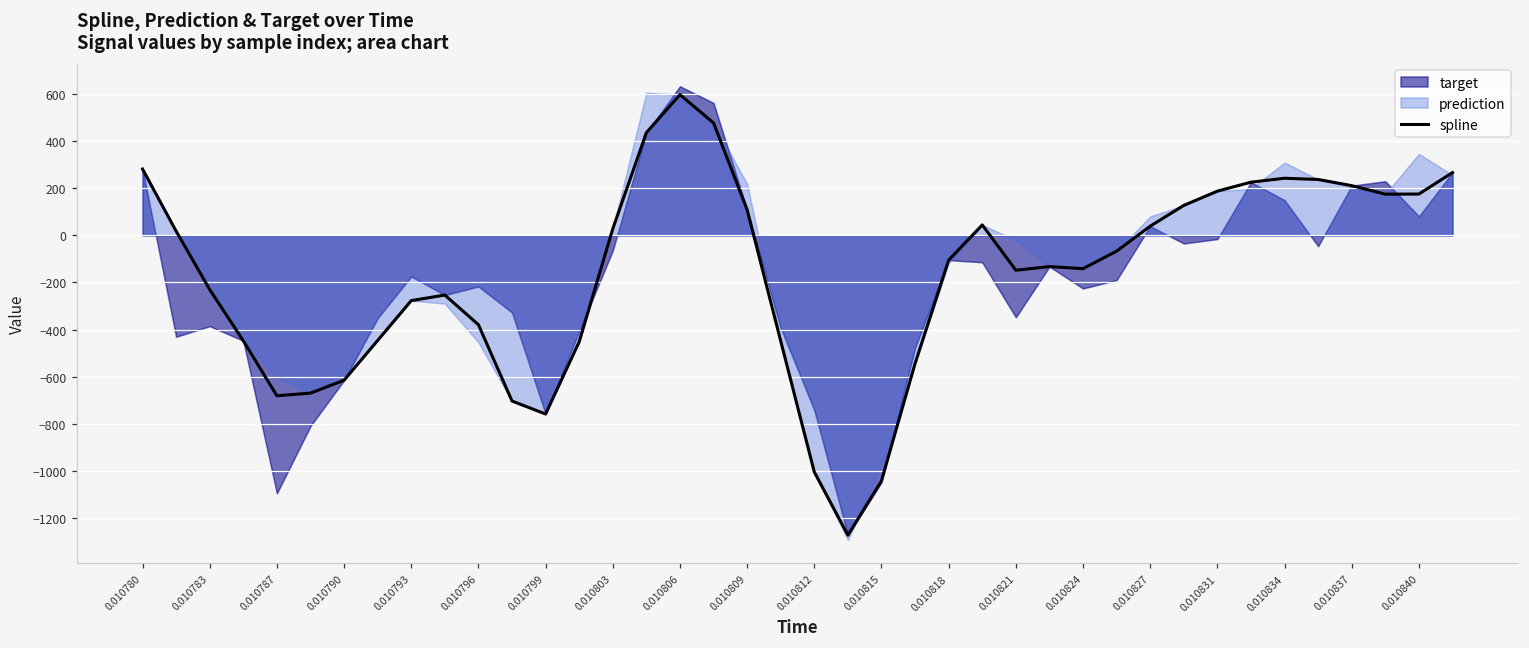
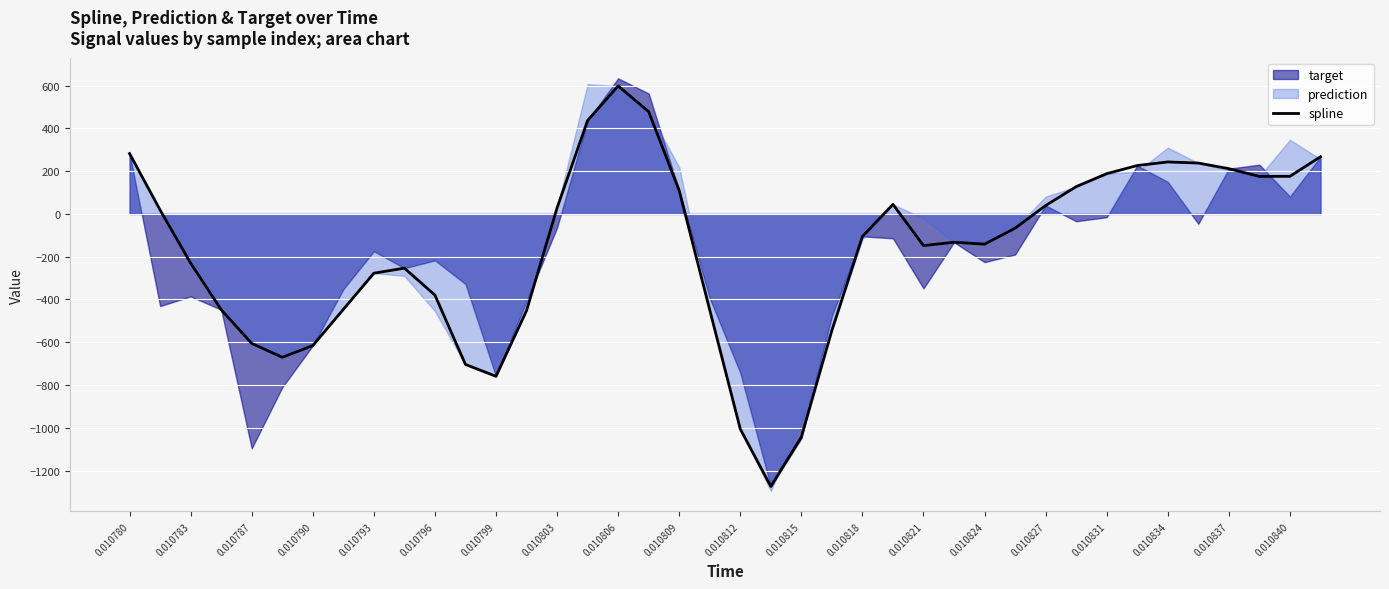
spline, 0.010787: -680 -> -610
